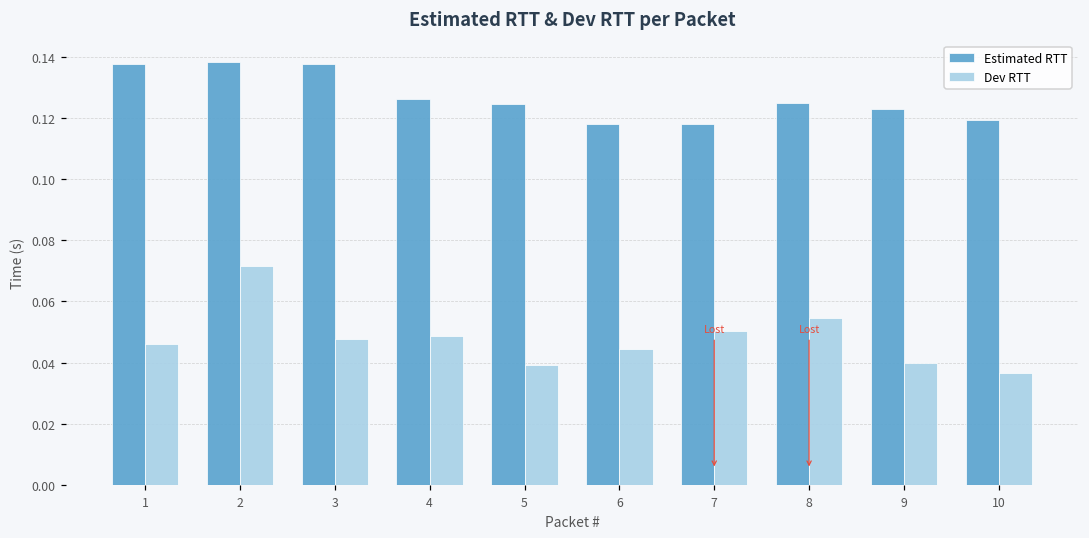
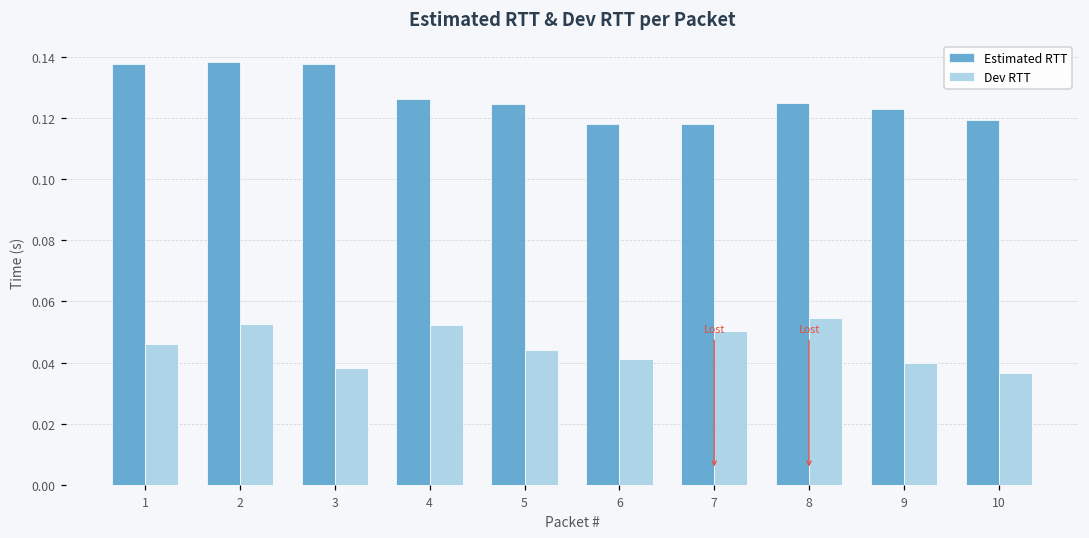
Dev RTT, 2: 0.072 -> 0.053
Dev RTT, 3: 0.048 -> 0.038
Dev RTT, 4: 0.049 -> 0.052
Dev RTT, 5: 0.039 -> 0.044
Dev RTT, 6: 0.044 -> 0.041
